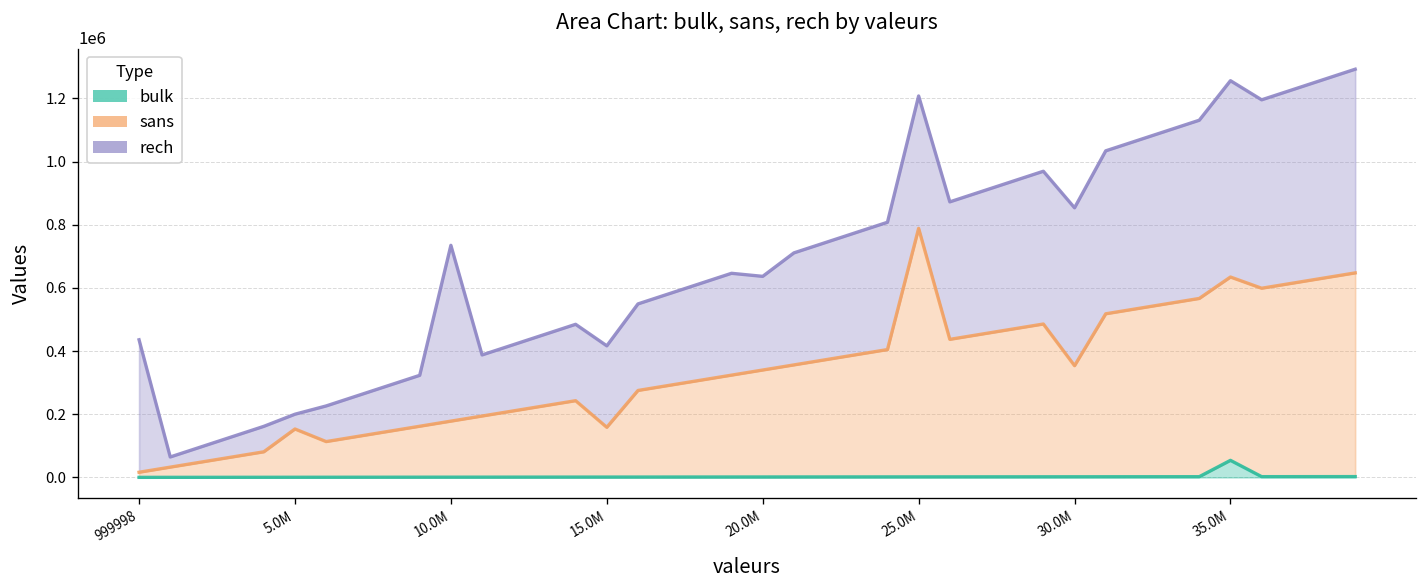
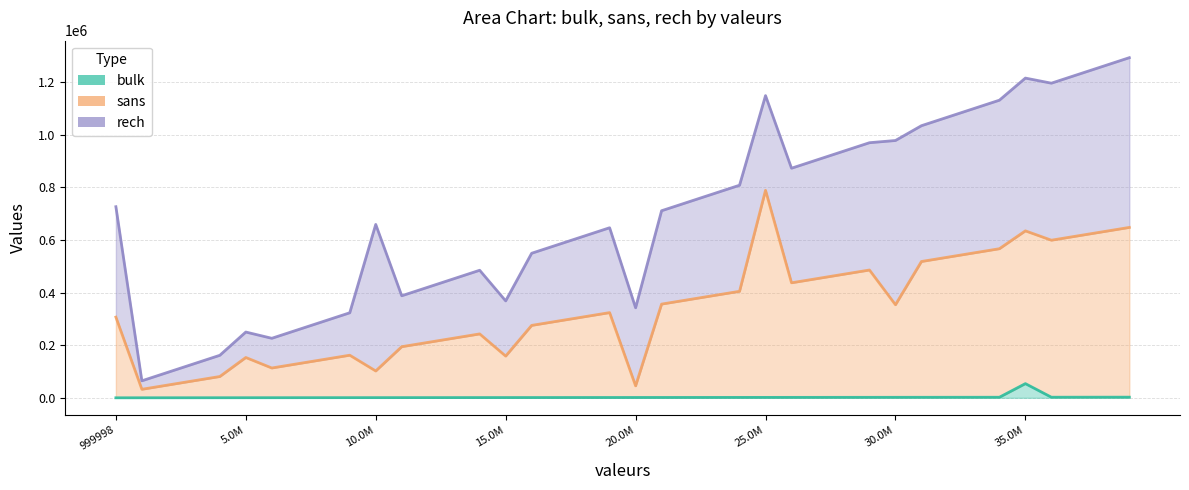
sans, 999998: 20000 -> 310000
rech, 5.0M: 50000 -> 100000
sans, 10.0M: 180000 -> 100000
rech, 15.0M: 260000 -> 210000
sans, 20.0M: 340000 -> 40000
rech, 25.0M: 420000 -> 360000
rech, 30.0M: 500000 -> 620000
rech, 35.0M: 620000 -> 580000
